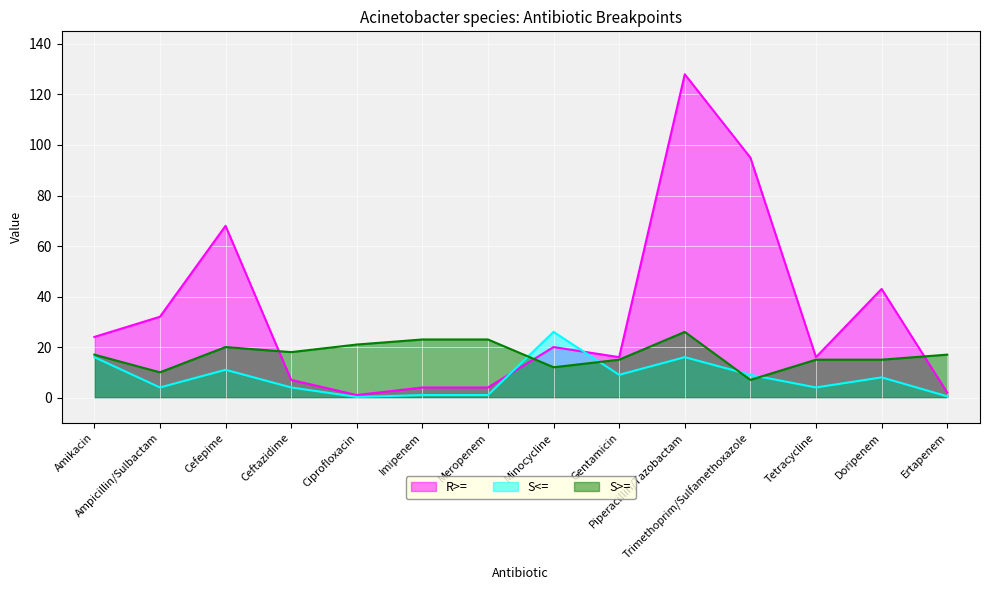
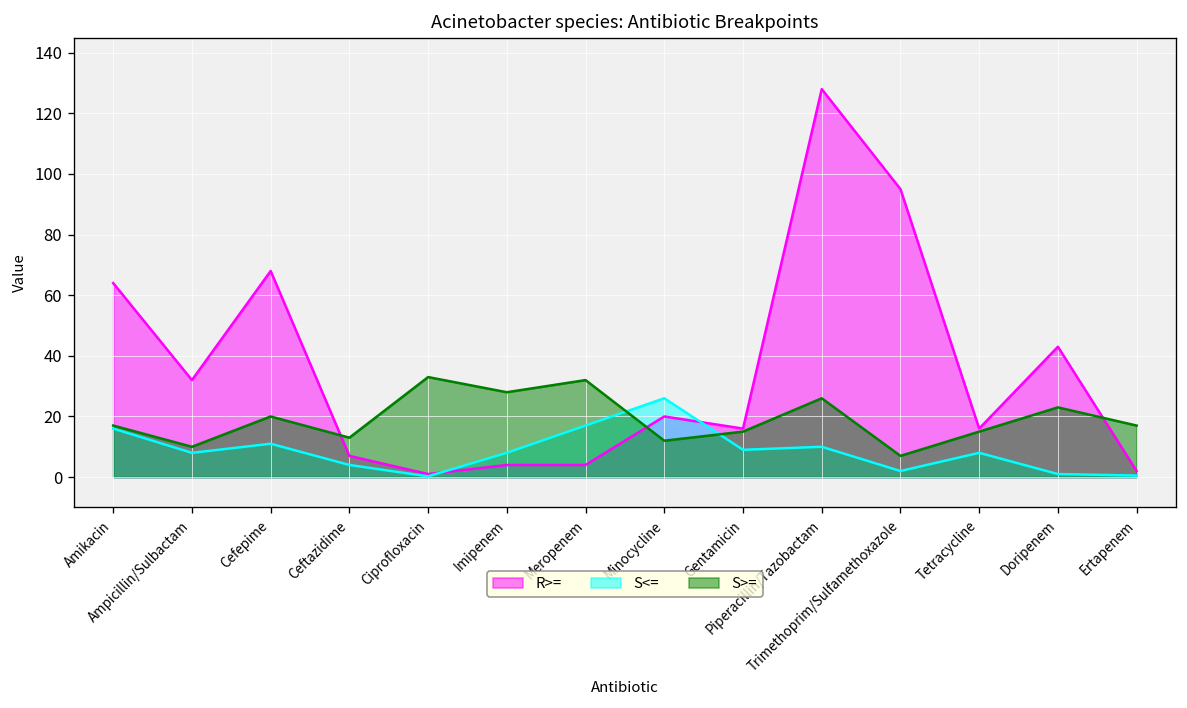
R>=, Amikacin: 24 -> 64
S<=, Ampicillin/Sulbactam: 4 -> 8
S>=, Ceftazidime: 18 -> 13
S>=, Ciprofloxacin: 21 -> 33
S<=, Imipenem: 1 -> 8
S>=, Imipenem: 23 -> 28
S<=, Meropenem: 1 -> 17
S>=, Meropenem: 23 -> 32
S<=, Piperacillin/Tazobactam: 16 -> 10
S<=, Trimethoprim/Sulfamethoxazole: 9 -> 2
S<=, Tetracycline: 4 -> 8
S<=, Doripenem: 8 -> 1
S>=, Doripenem: 15 -> 23
